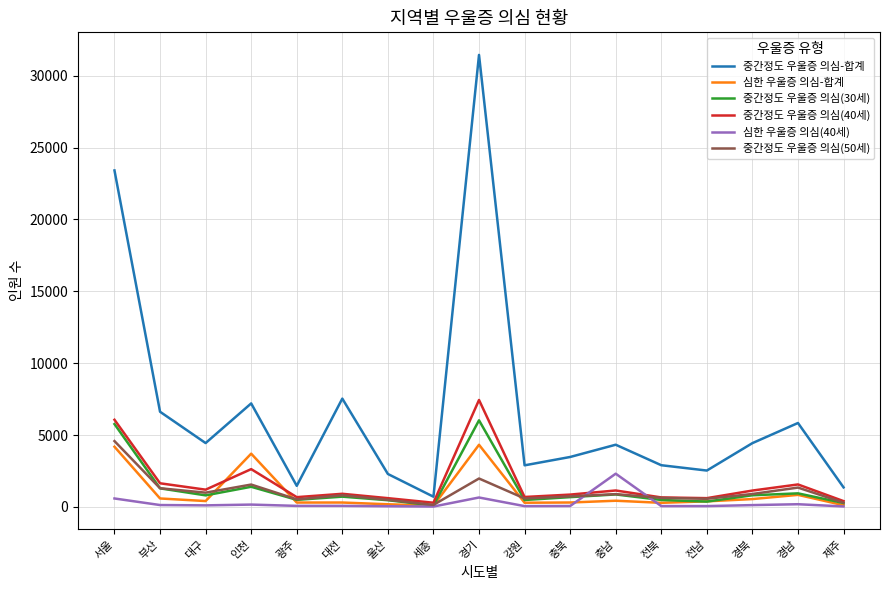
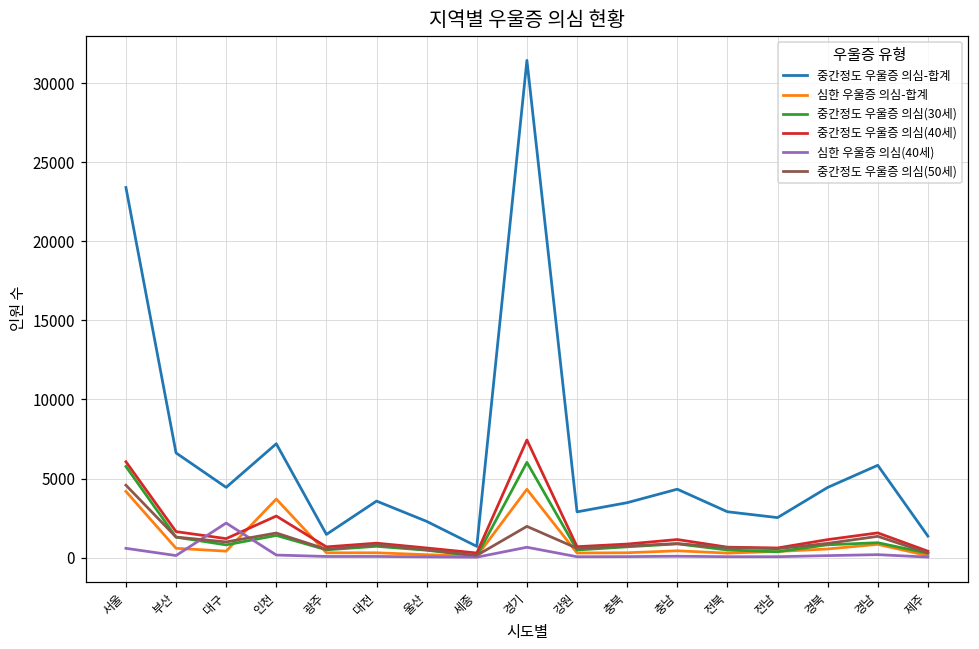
심한 우울증 의심(40세), 대구: 100 -> 2200
중간정도 우울증 의심-합계, 대전: 7500 -> 3600
심한 우울증 의심(40세), 충남: 2300 -> 100
